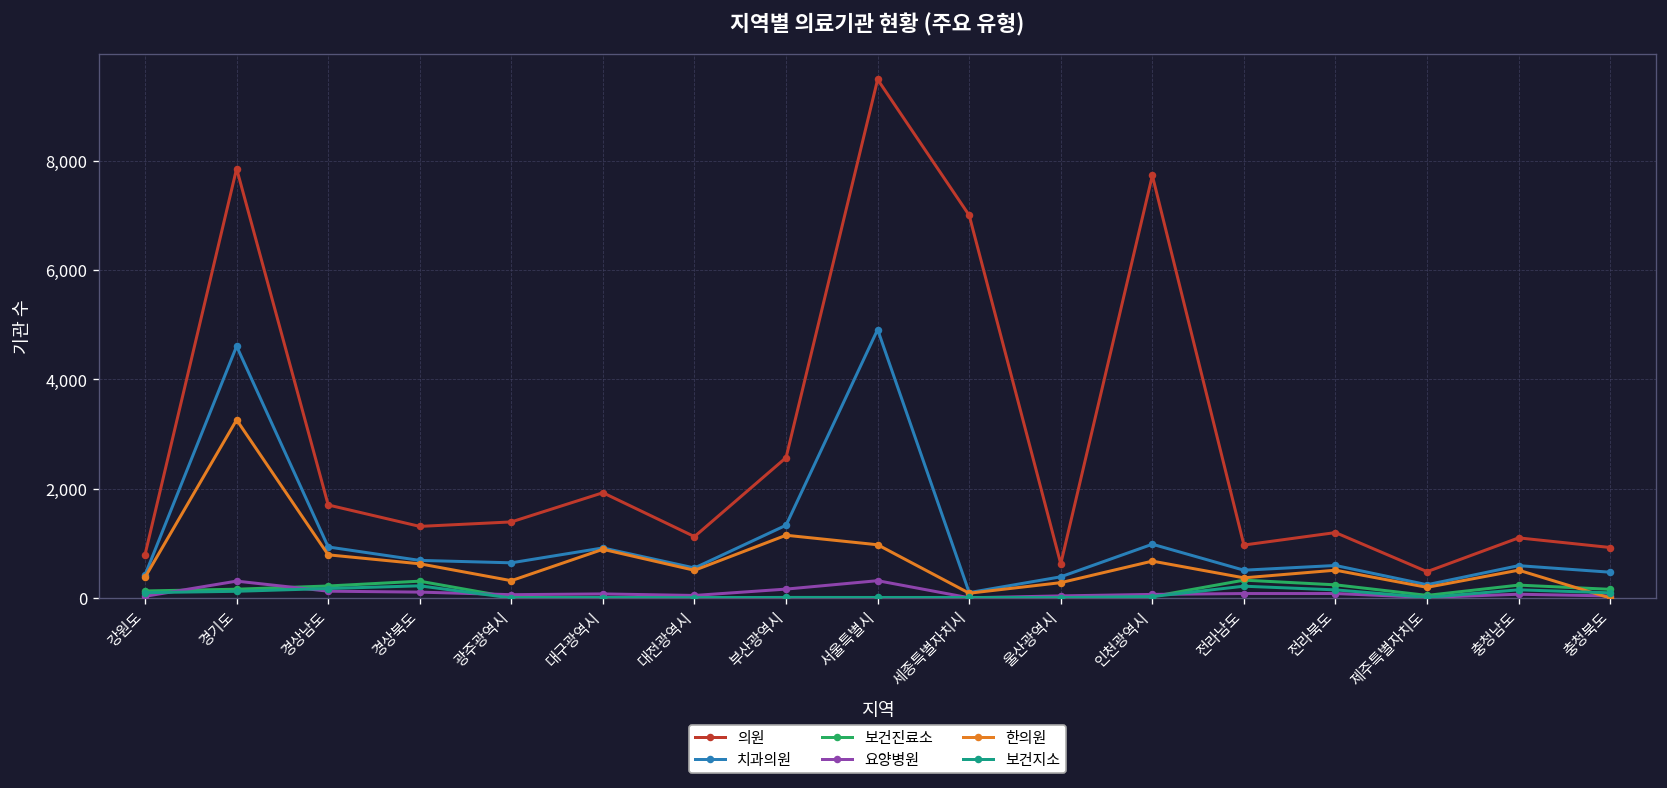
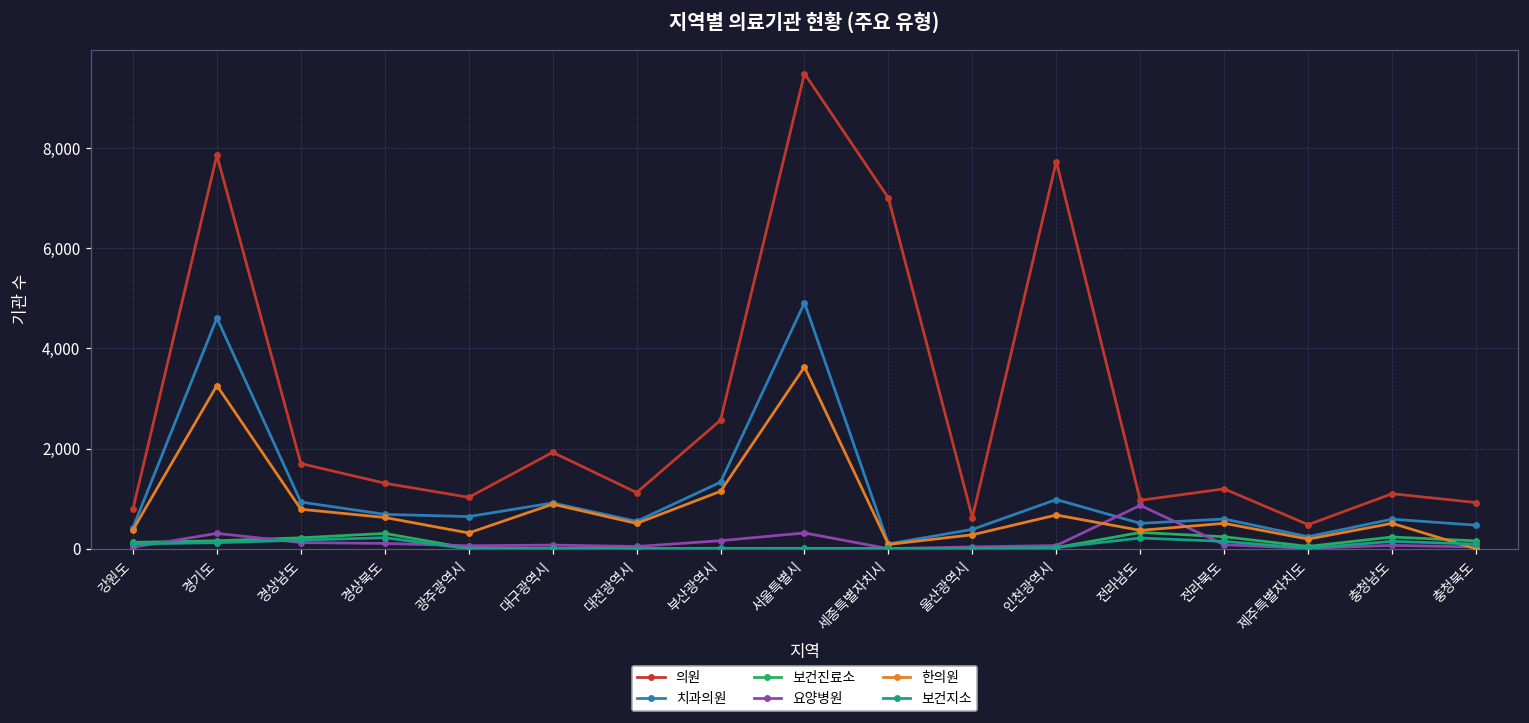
의원, 광주광역시: 1,400 -> 1,000
한의원, 서울특별시: 1,000 -> 3,600
요양병원, 전라남도: 100 -> 900
